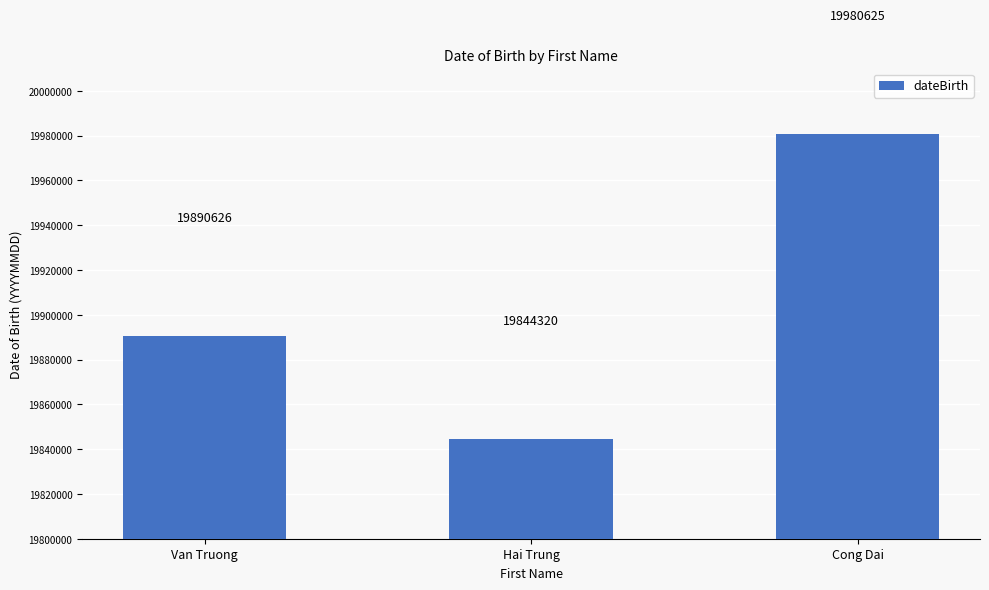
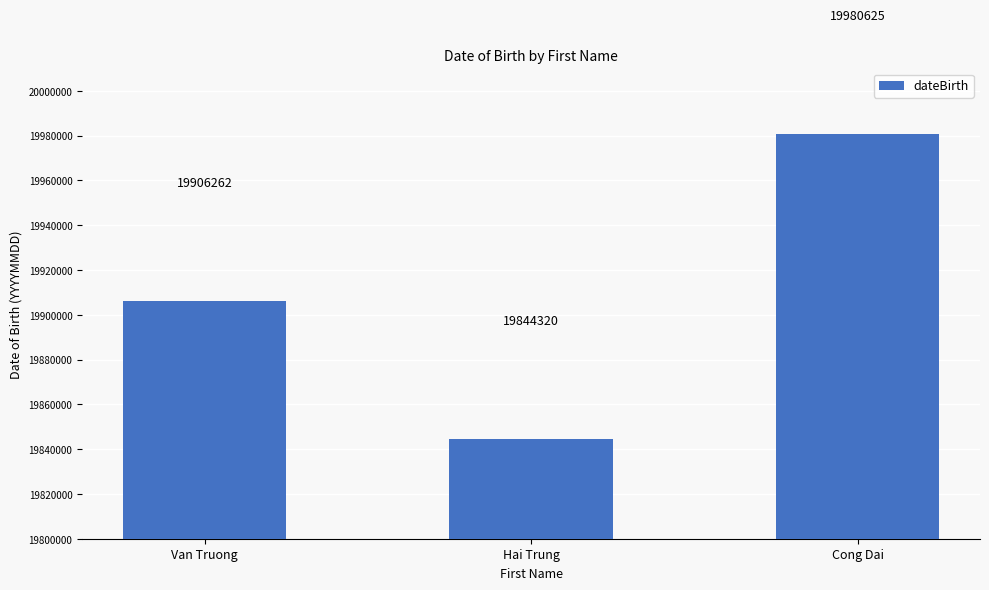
Van Truong: 19890626 -> 19906262
